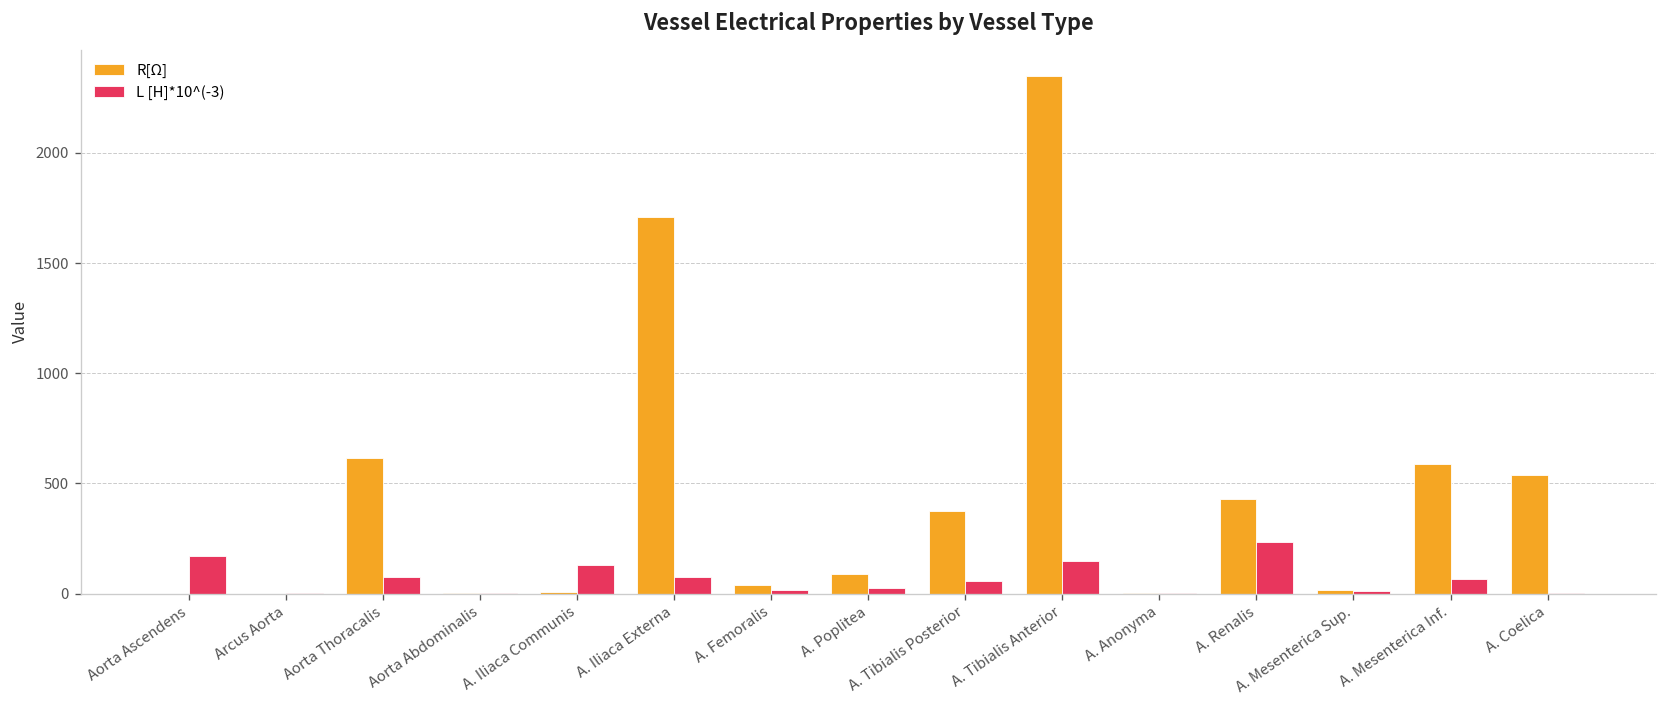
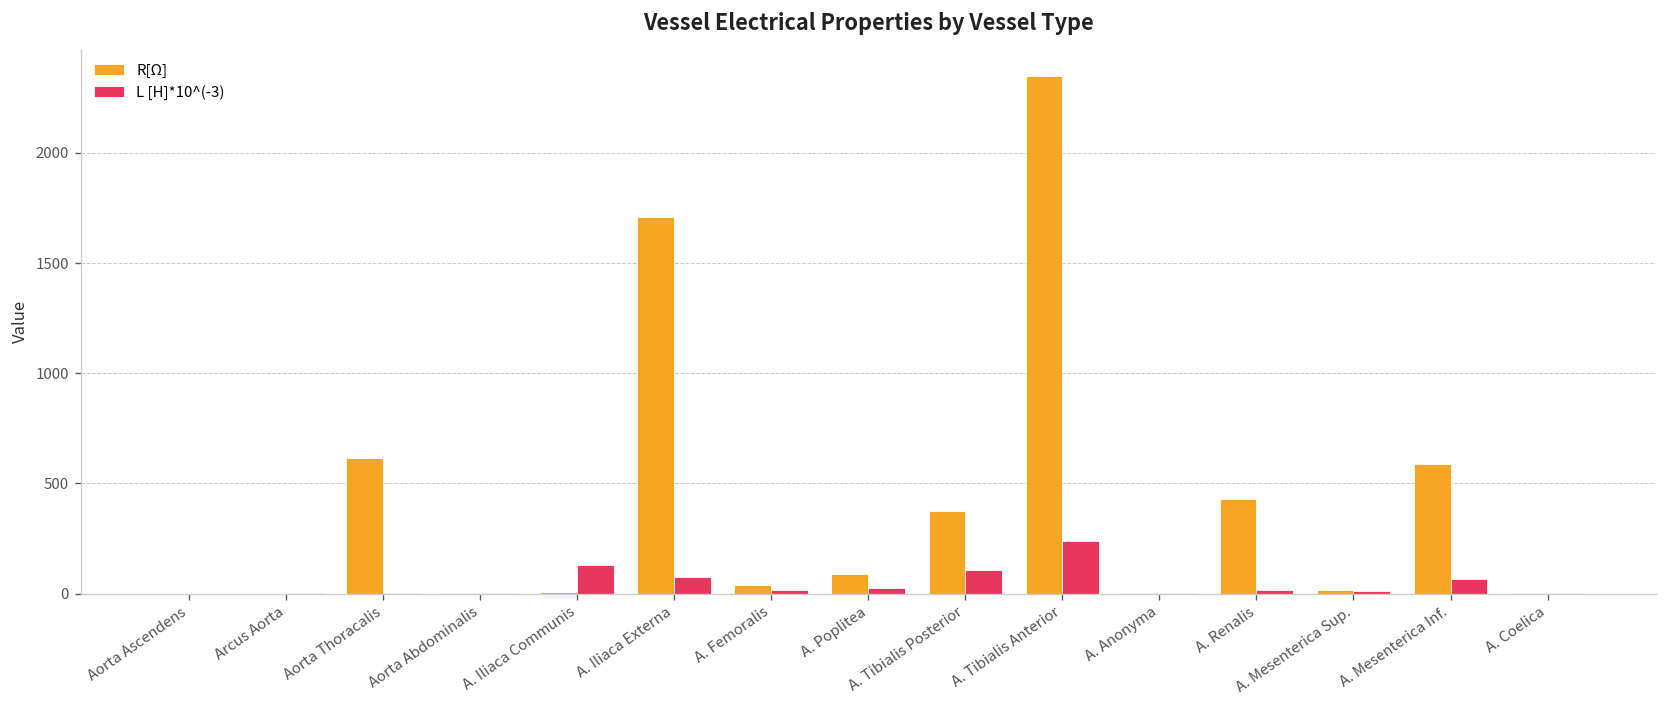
L [H]*10^(-3), Aorta Ascendens: 170 -> 0
L [H]*10^(-3), Aorta Thoracalis: 80 -> 0
L [H]*10^(-3), A. Tibialis Posterior: 60 -> 110
L [H]*10^(-3), A. Tibialis Anterior: 150 -> 240
L [H]*10^(-3), A. Renalis: 230 -> 20
R[Ω], A. Coelica: 540 -> 0
